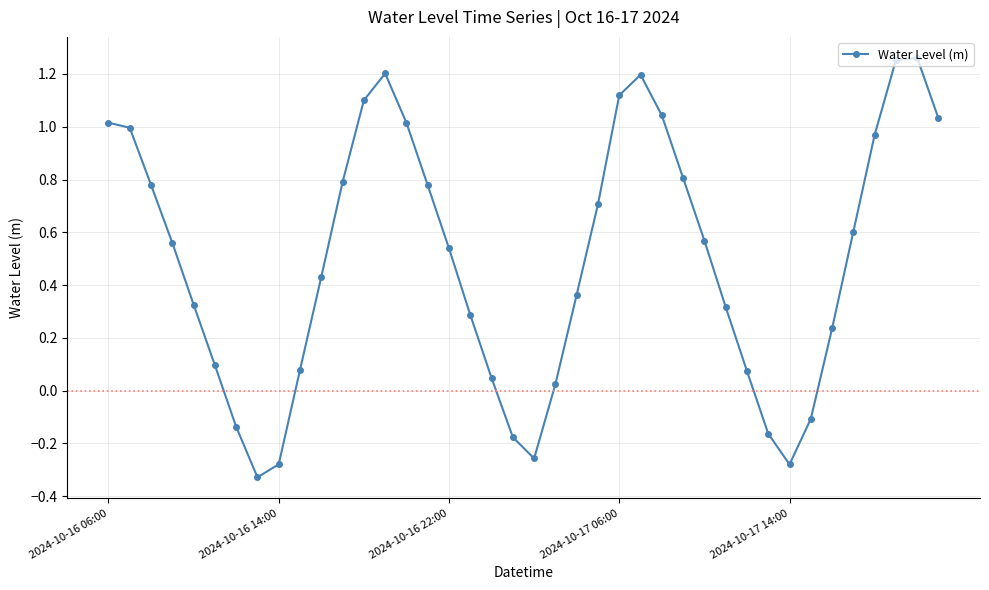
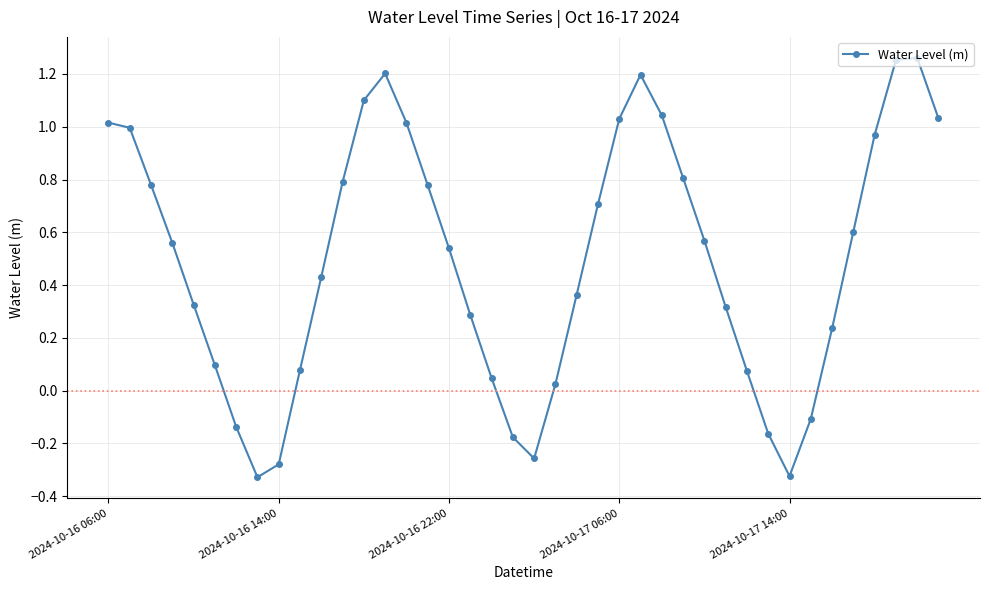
2024-10-17 06:00: 1.12 -> 1.03
2024-10-17 14:00: -0.28 -> -0.32
